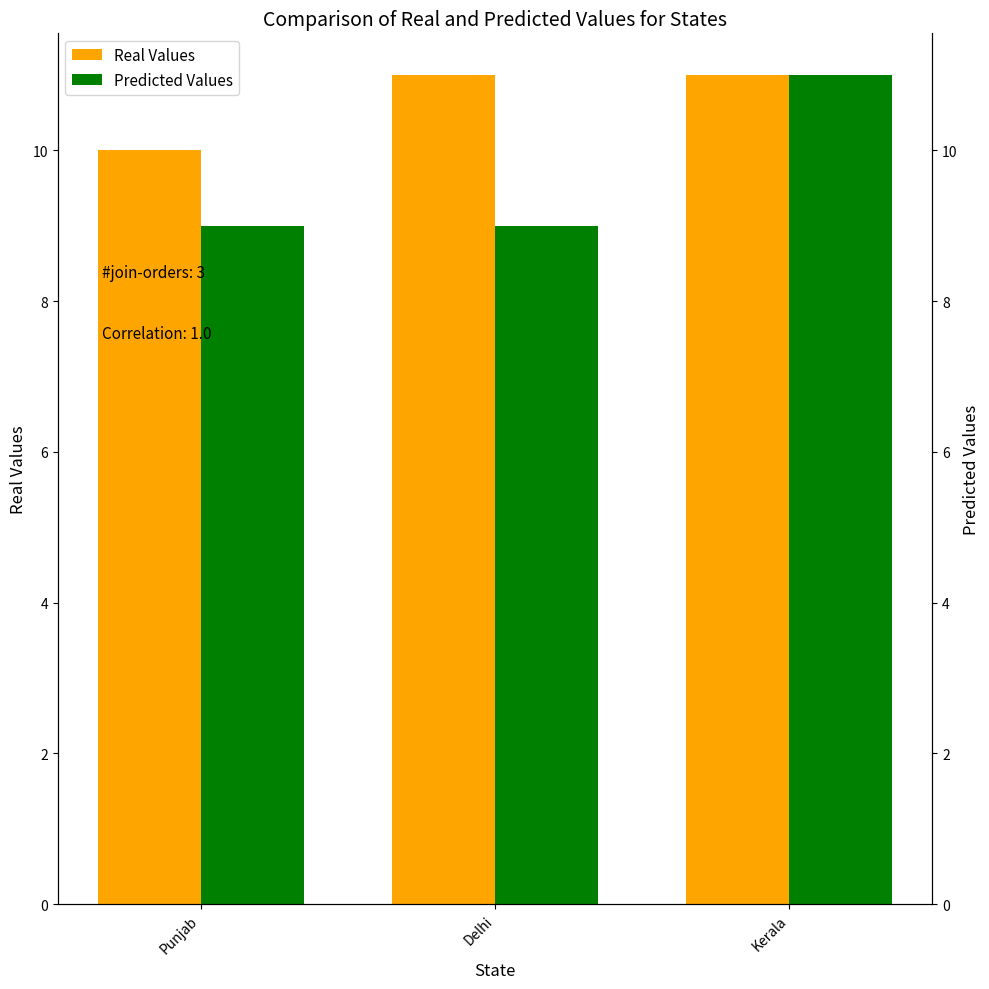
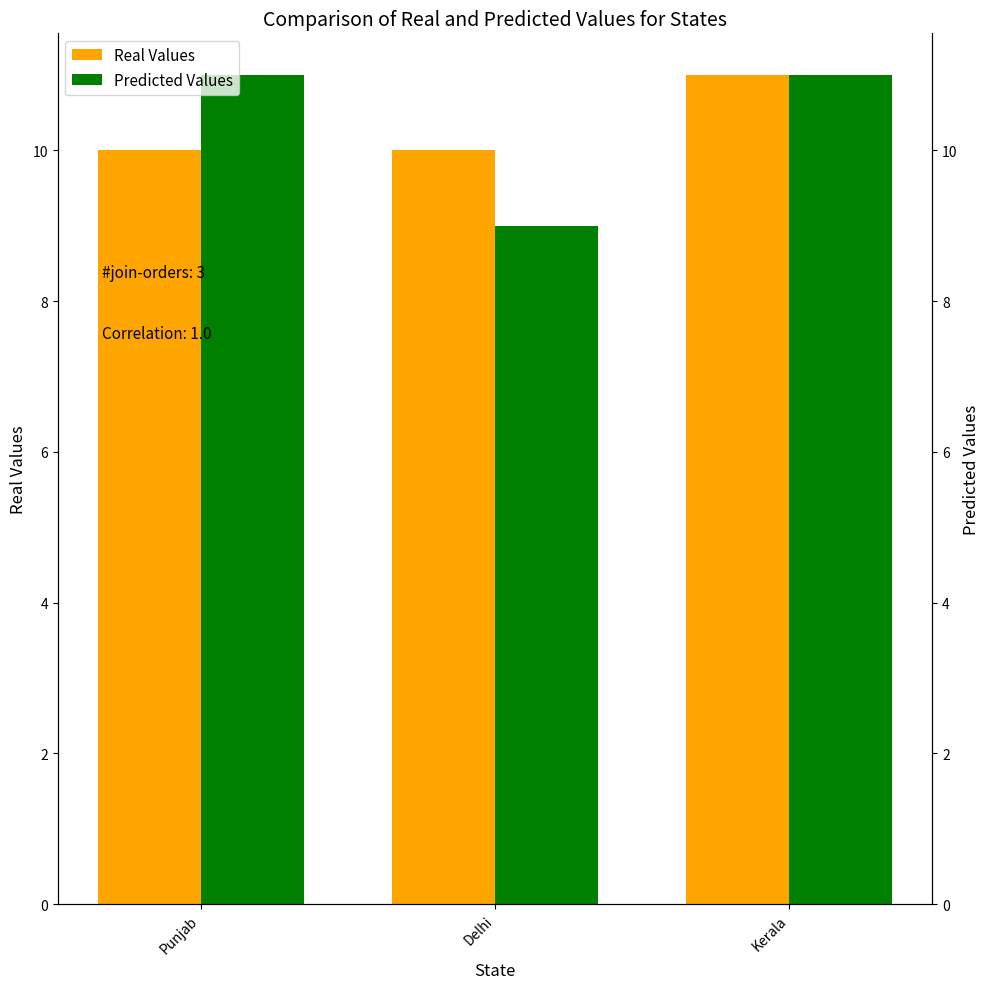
Predicted Values, Punjab: 9 -> 11
Real Values, Delhi: 11 -> 10
